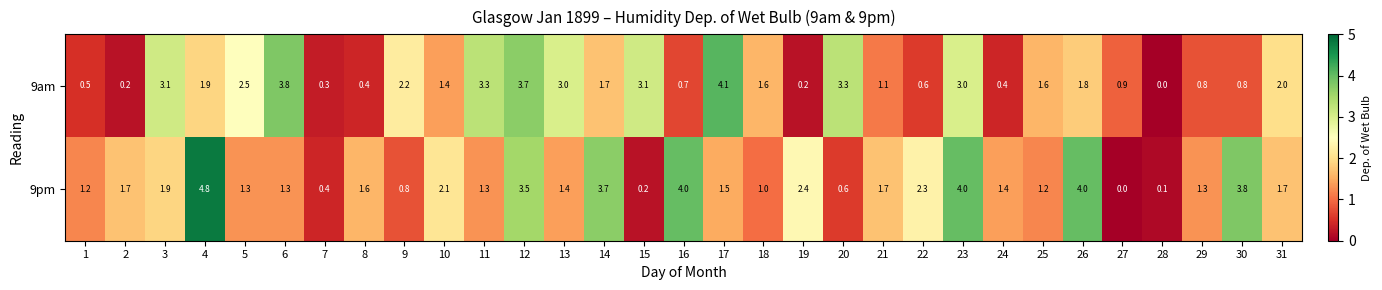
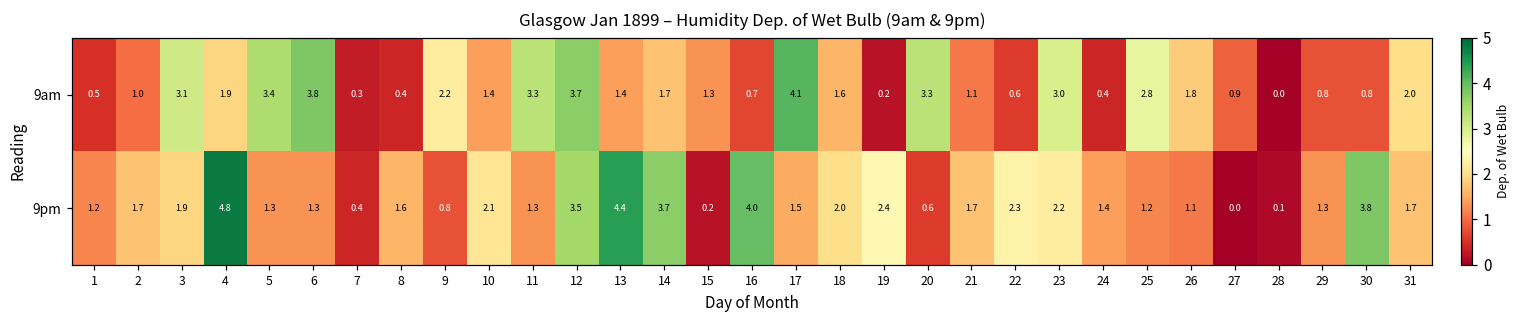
9am, 2: 0.2 -> 1.0
9am, 5: 2.5 -> 3.4
9am, 13: 3.0 -> 1.4
9am, 15: 3.1 -> 1.3
9am, 25: 1.6 -> 2.8
9pm, 13: 1.4 -> 4.4
9pm, 18: 1.0 -> 2.0
9pm, 23: 4.0 -> 2.2
9pm, 26: 4.0 -> 1.1
